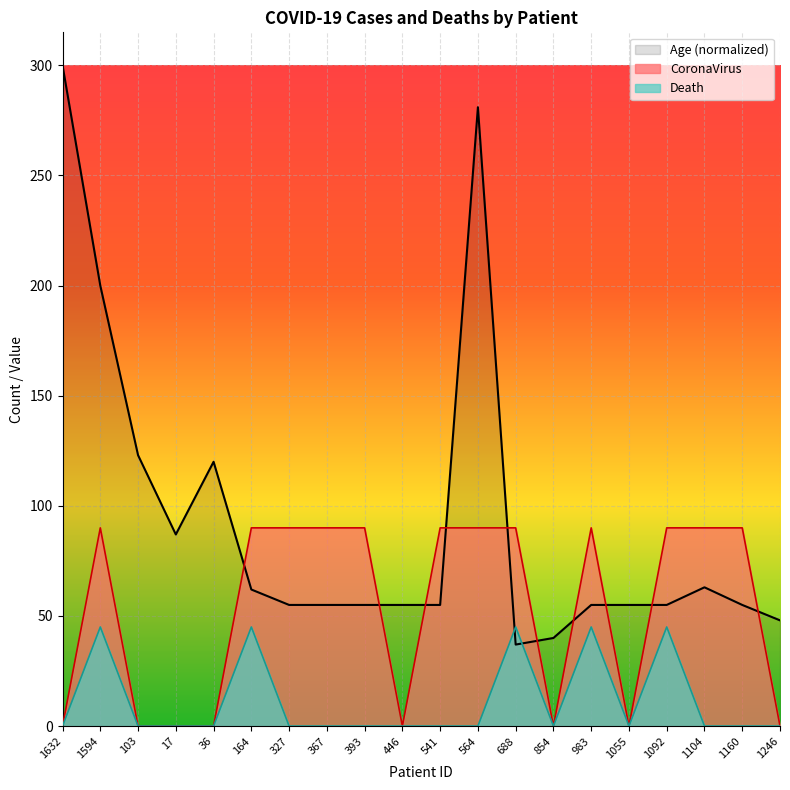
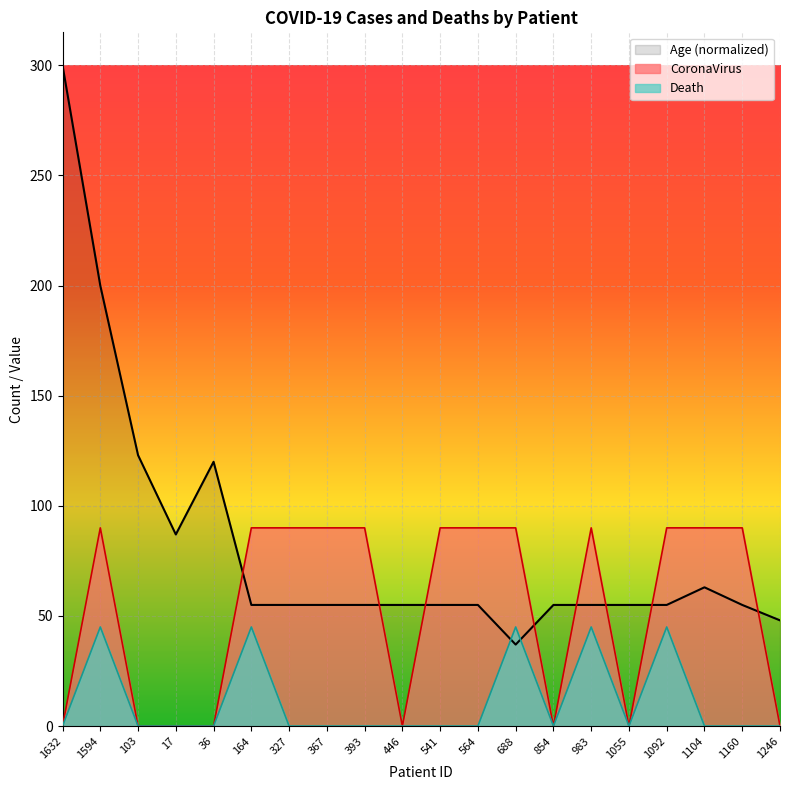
Age (normalized), 164: 62 -> 55
Age (normalized), 564: 281 -> 55
Age (normalized), 854: 40 -> 55
